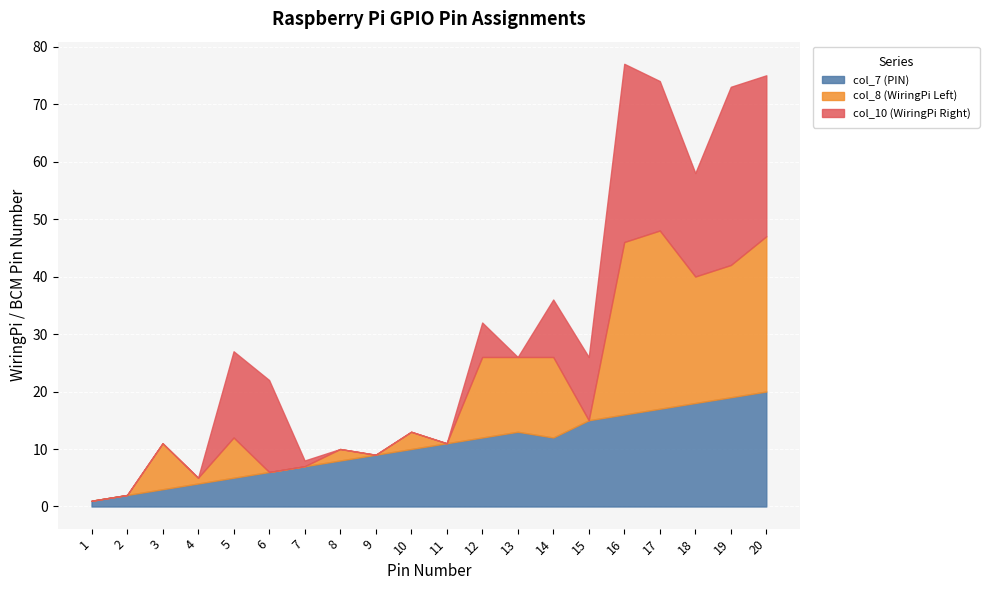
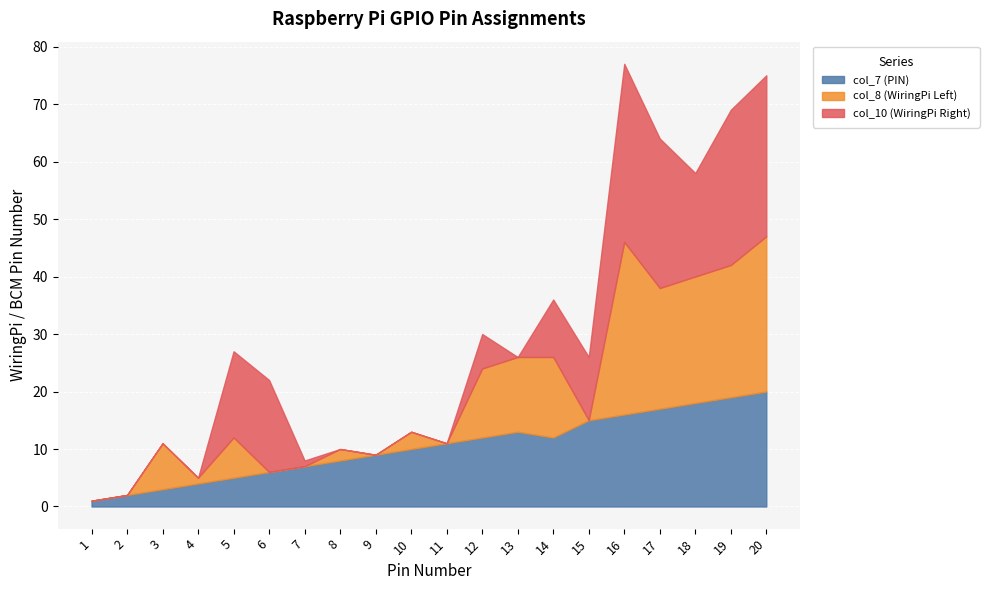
col_8 (WiringPi Left), 12: 14 -> 12
col_8 (WiringPi Left), 17: 31 -> 21
col_10 (WiringPi Right), 19: 31 -> 27
